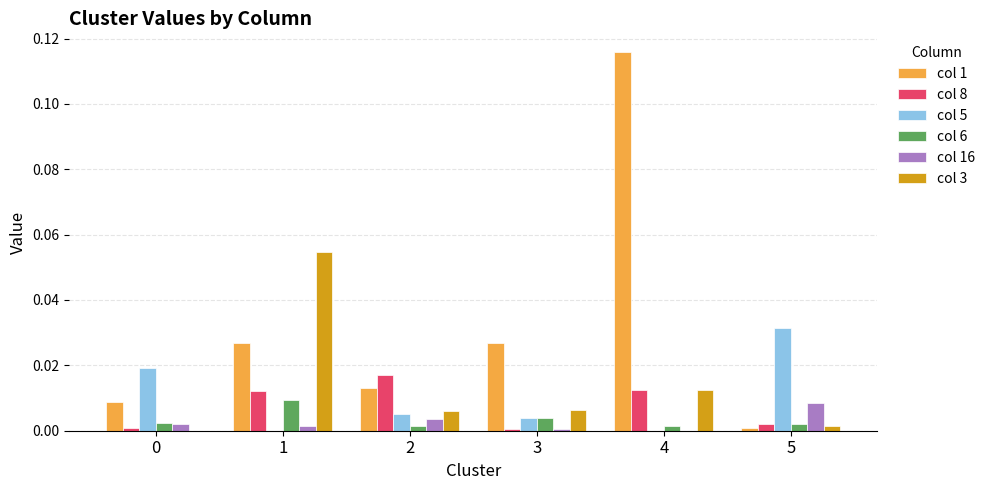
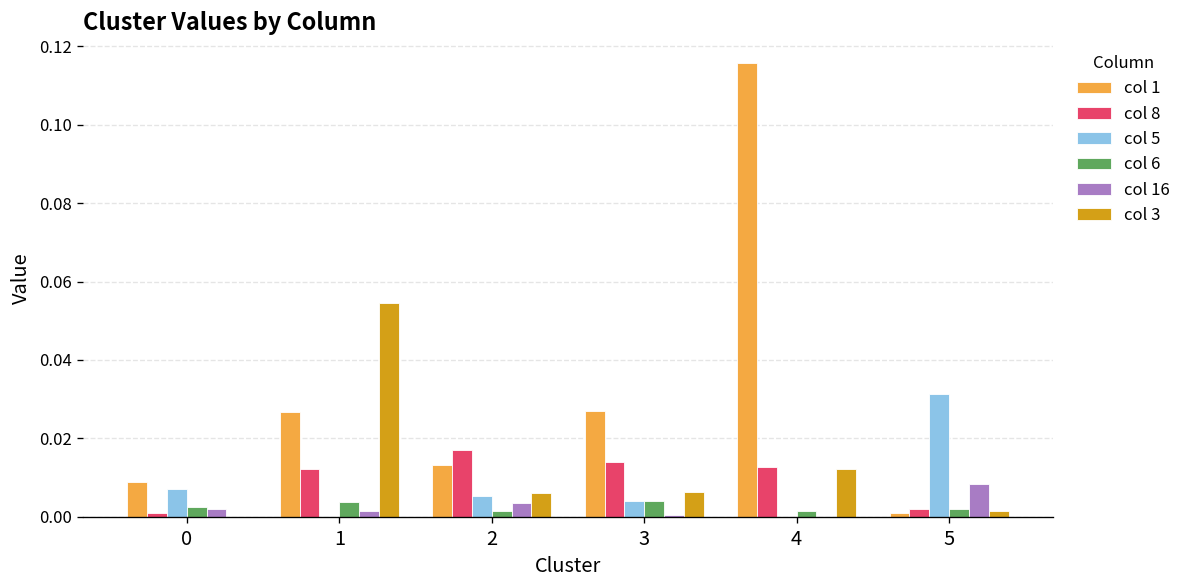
col 5, 0: 0.019 -> 0.007
col 6, 1: 0.009 -> 0.004
col 8, 3: 0.001 -> 0.014
